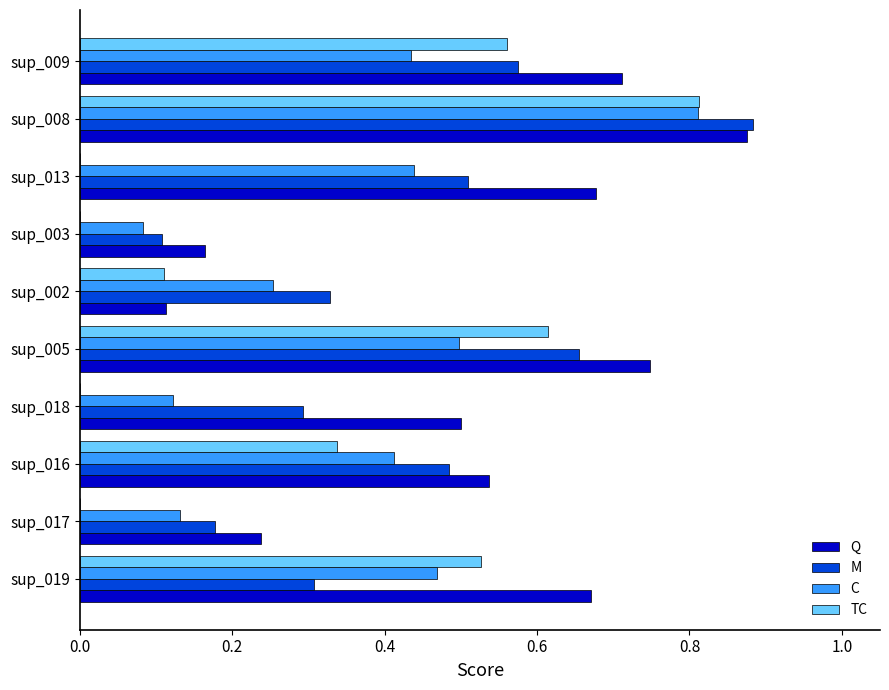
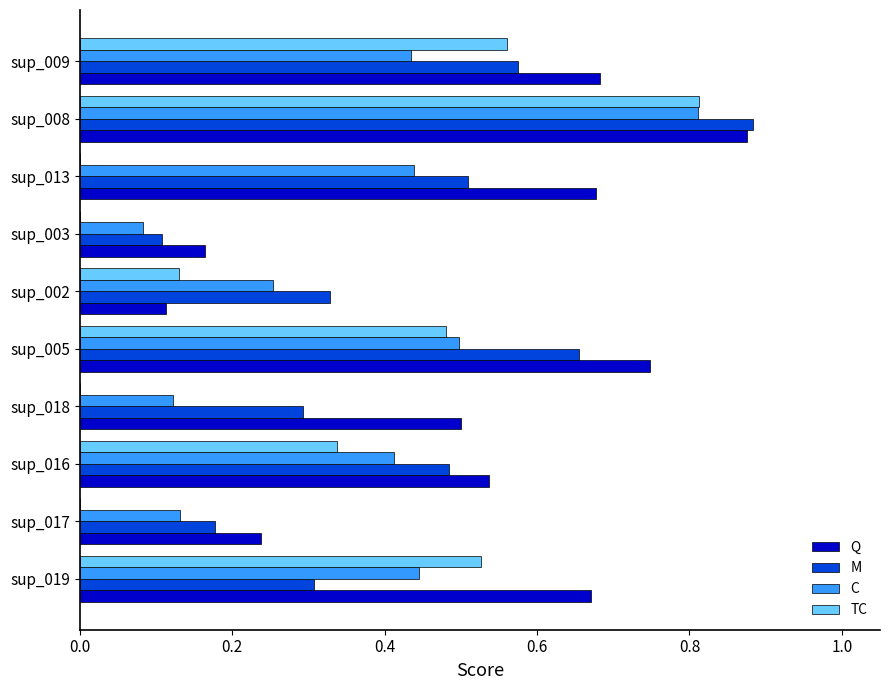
Q, sup_009: 0.71 -> 0.68
TC, sup_002: 0.11 -> 0.13
TC, sup_005: 0.61 -> 0.48
C, sup_019: 0.47 -> 0.45
